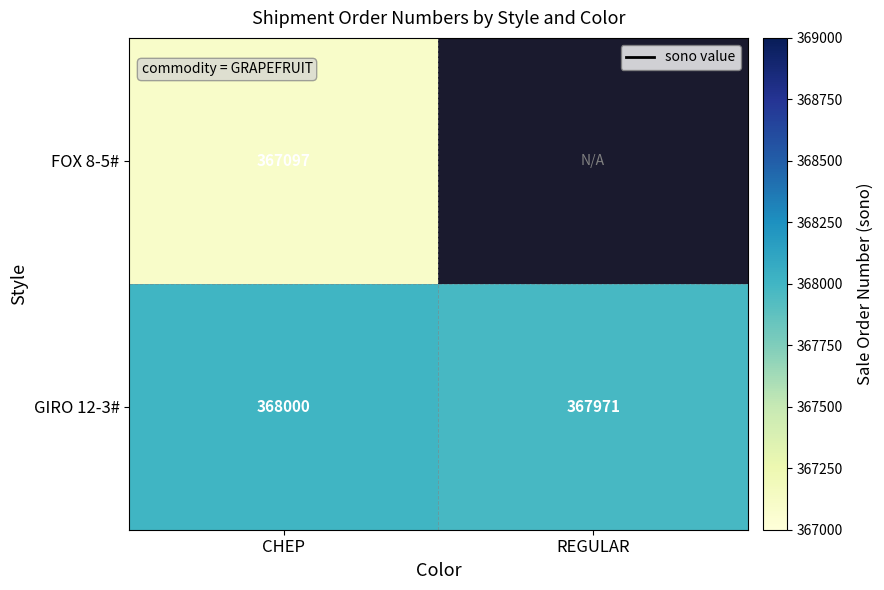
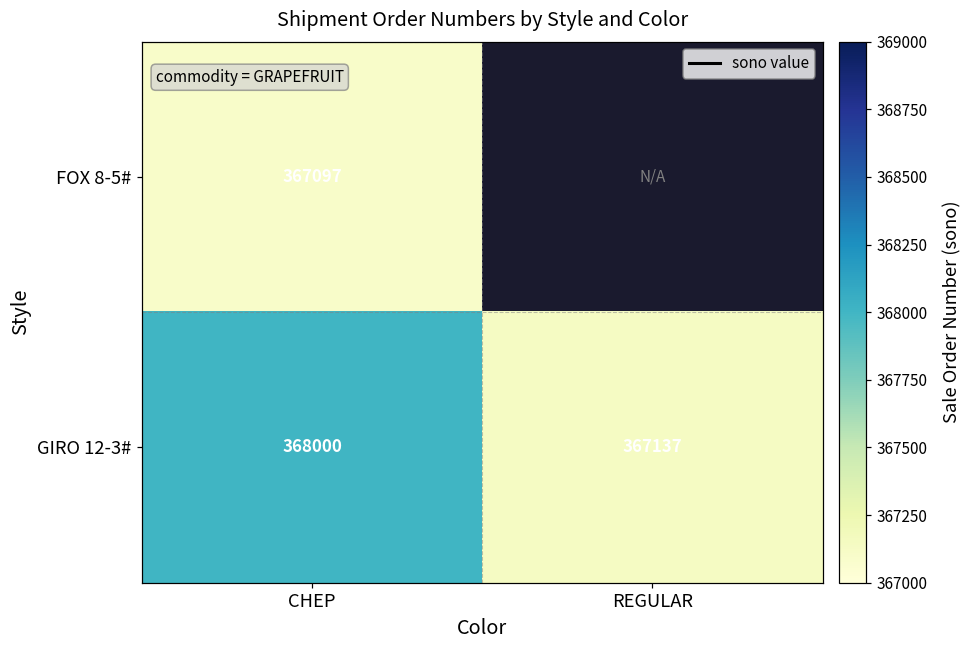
GIRO 12-3#, REGULAR: 367971 -> 367137
